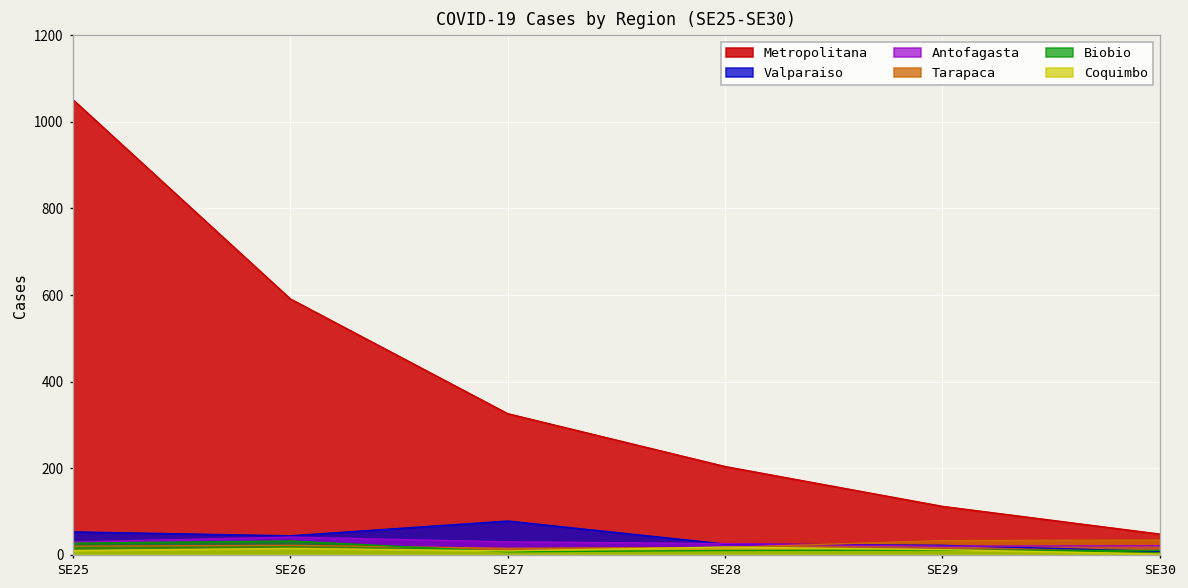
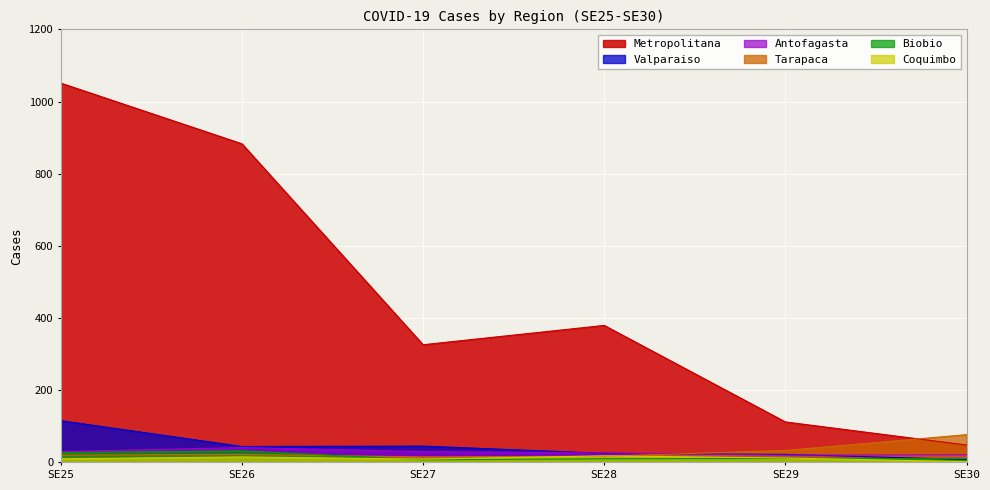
Valparaiso, SE25: 50 -> 120
Metropolitana, SE26: 590 -> 880
Valparaiso, SE27: 80 -> 50
Metropolitana, SE28: 200 -> 380
Tarapaca, SE30: 30 -> 80
